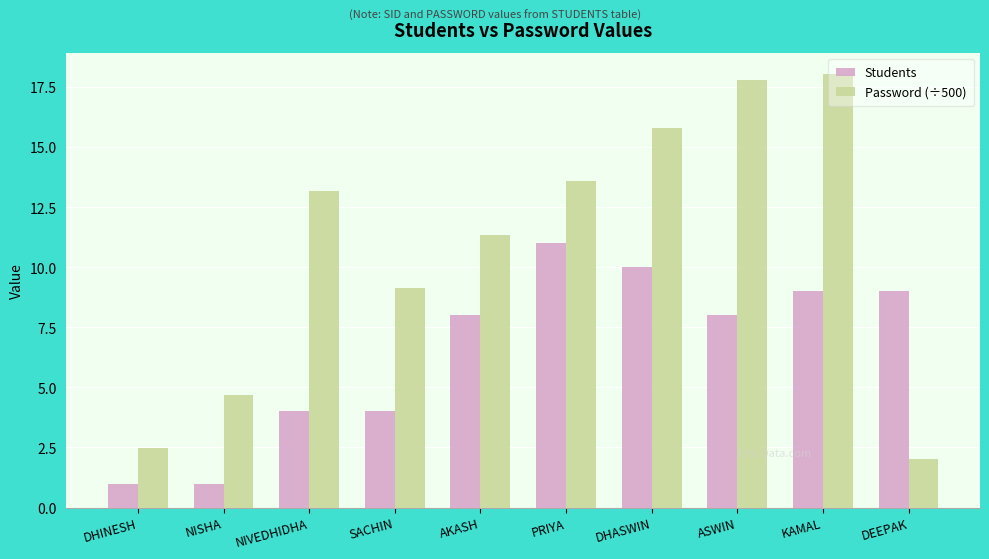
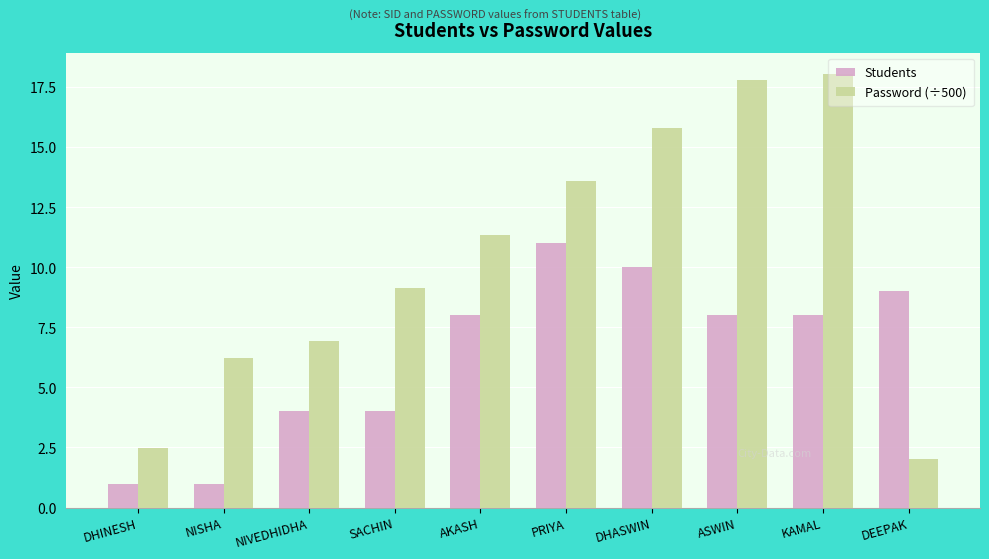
Password (÷500), NISHA: 4.7 -> 6.2
Password (÷500), NIVEDHIDHA: 13.2 -> 6.9
Students, KAMAL: 9 -> 8
